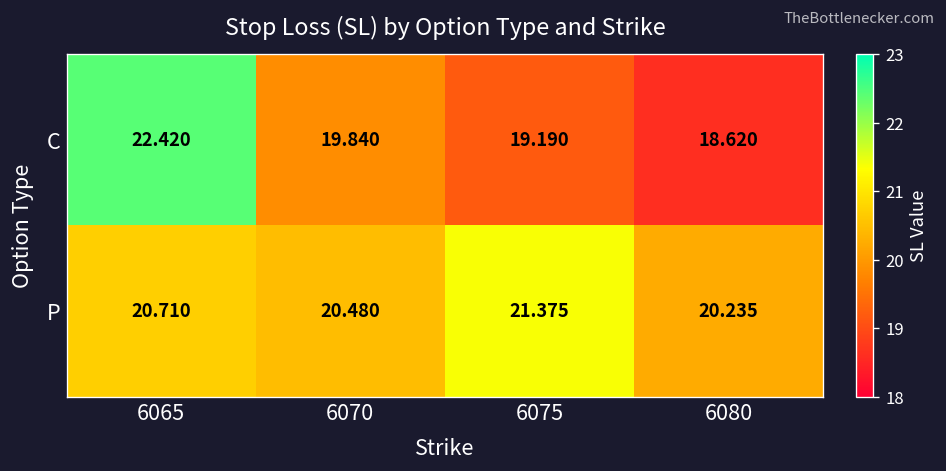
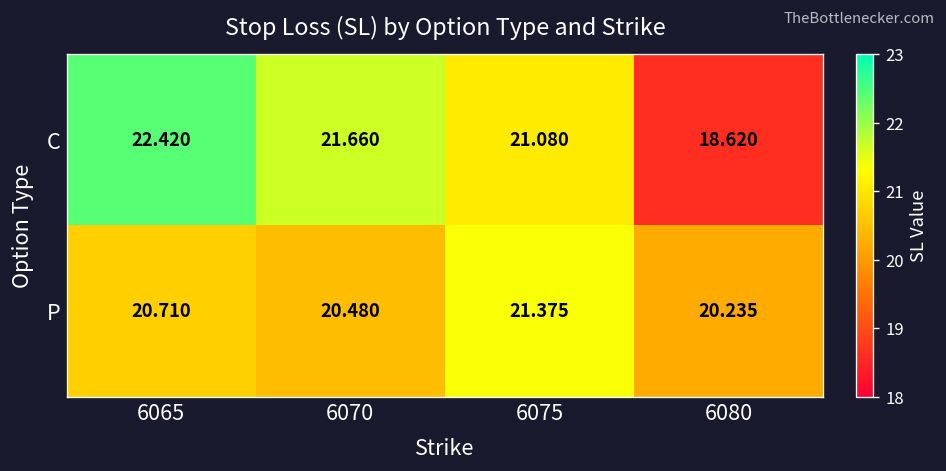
C, 6070: 19.840 -> 21.660
C, 6075: 19.190 -> 21.080
